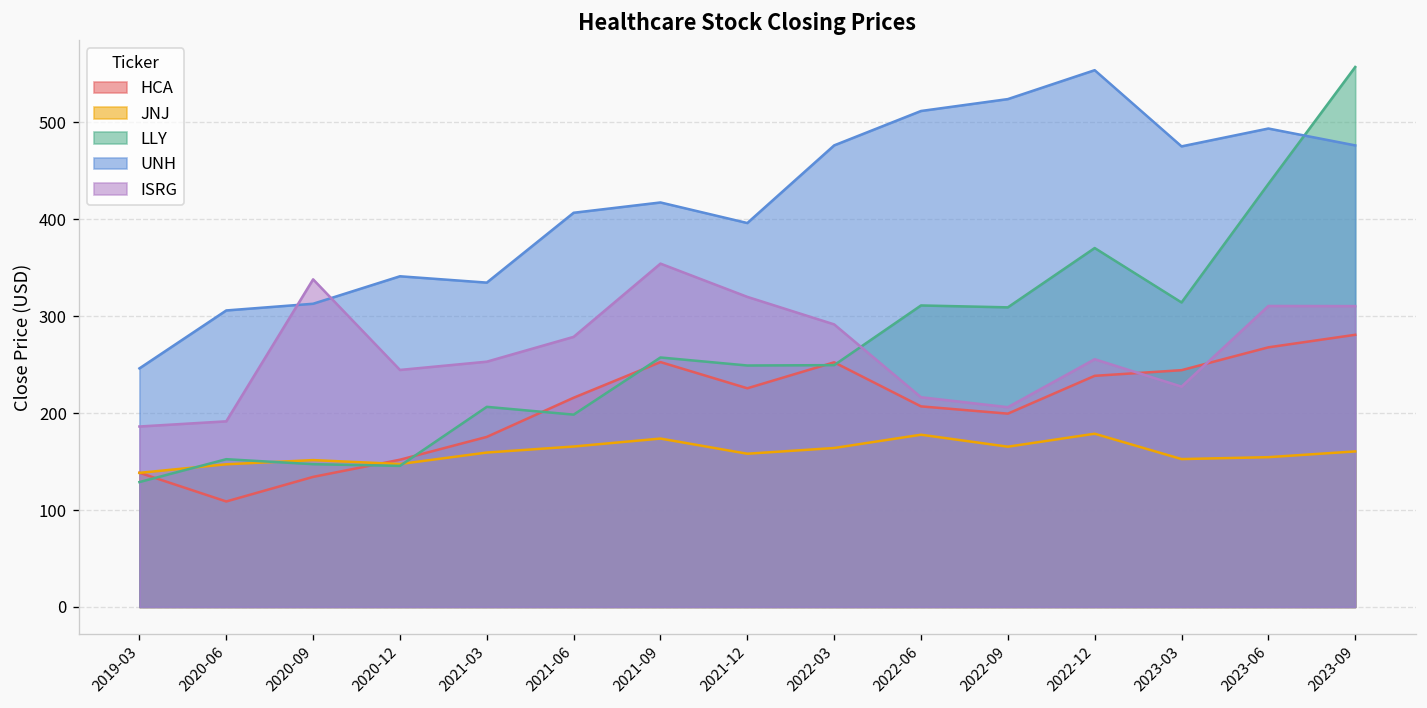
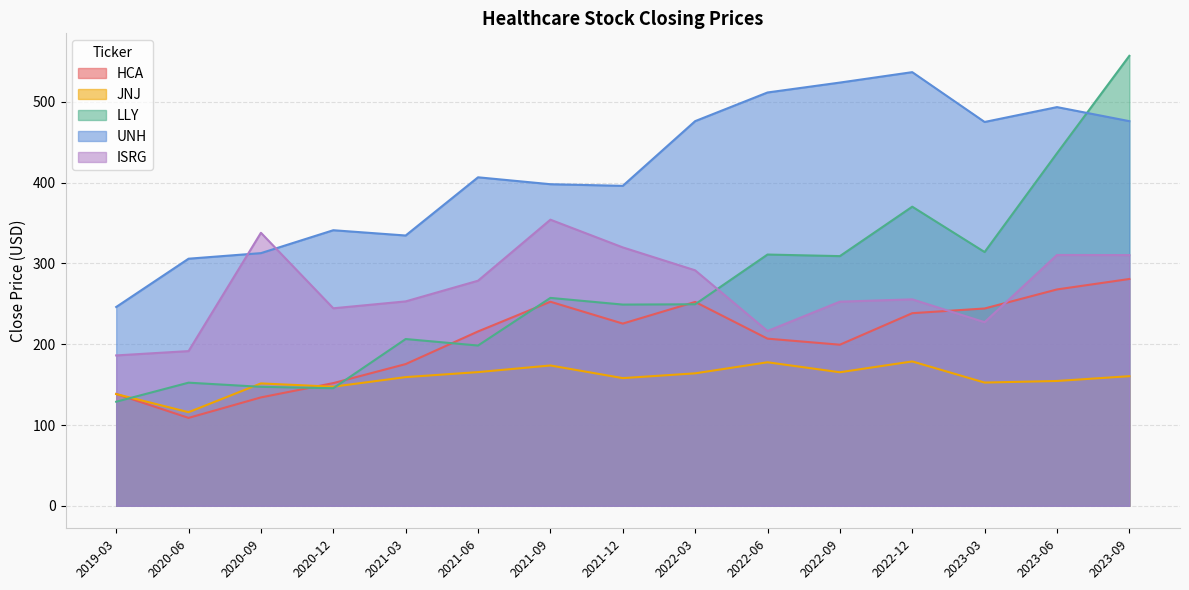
JNJ, 2020-06: 150 -> 120
UNH, 2021-09: 420 -> 400
ISRG, 2022-09: 210 -> 250
UNH, 2022-12: 550 -> 540
